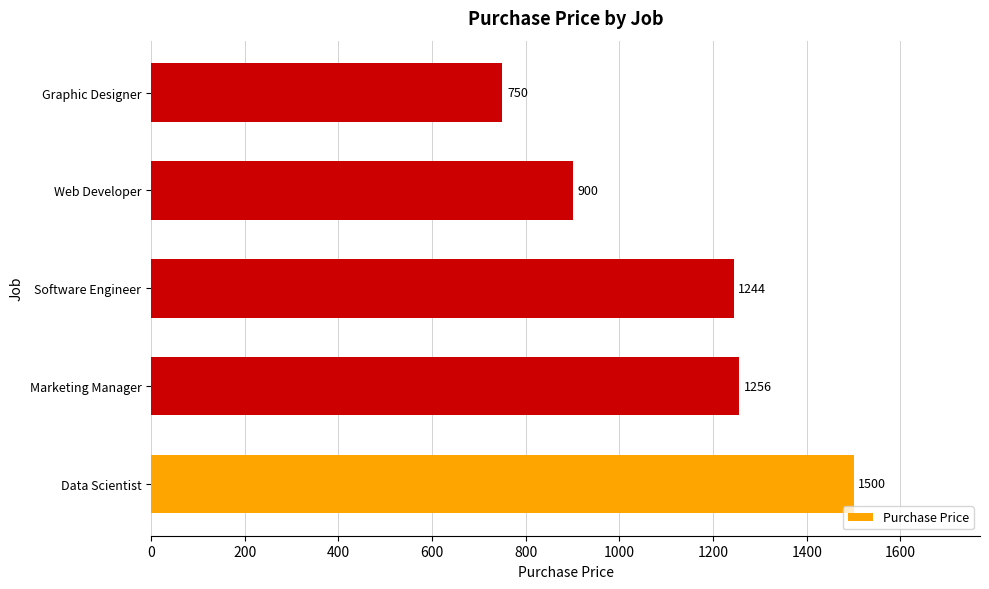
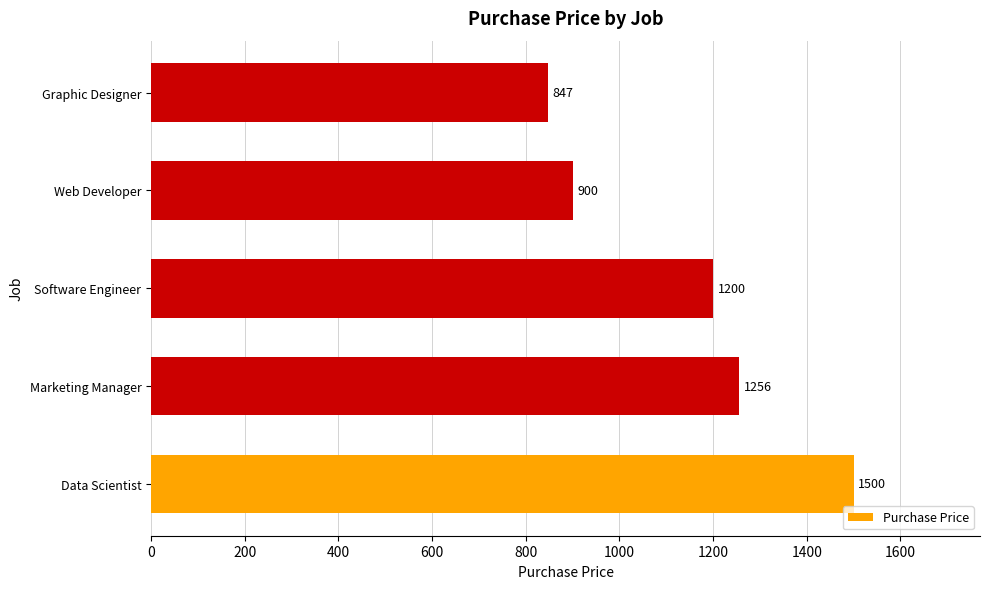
Graphic Designer: 750 -> 847
Software Engineer: 1244 -> 1200
